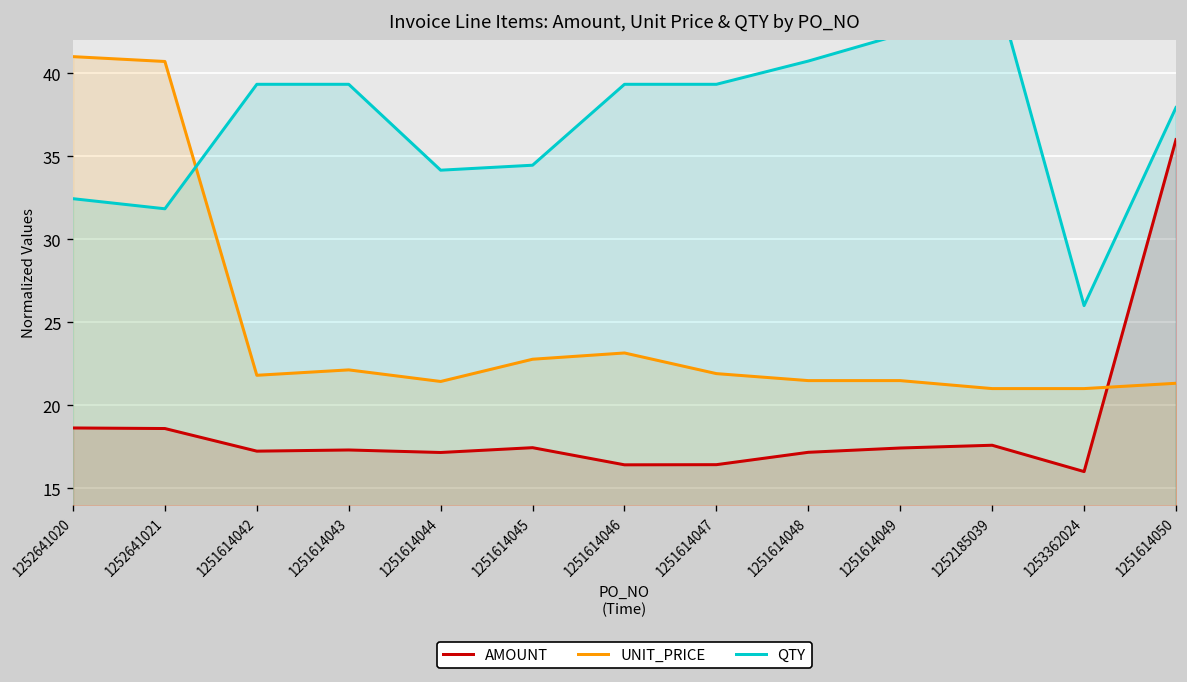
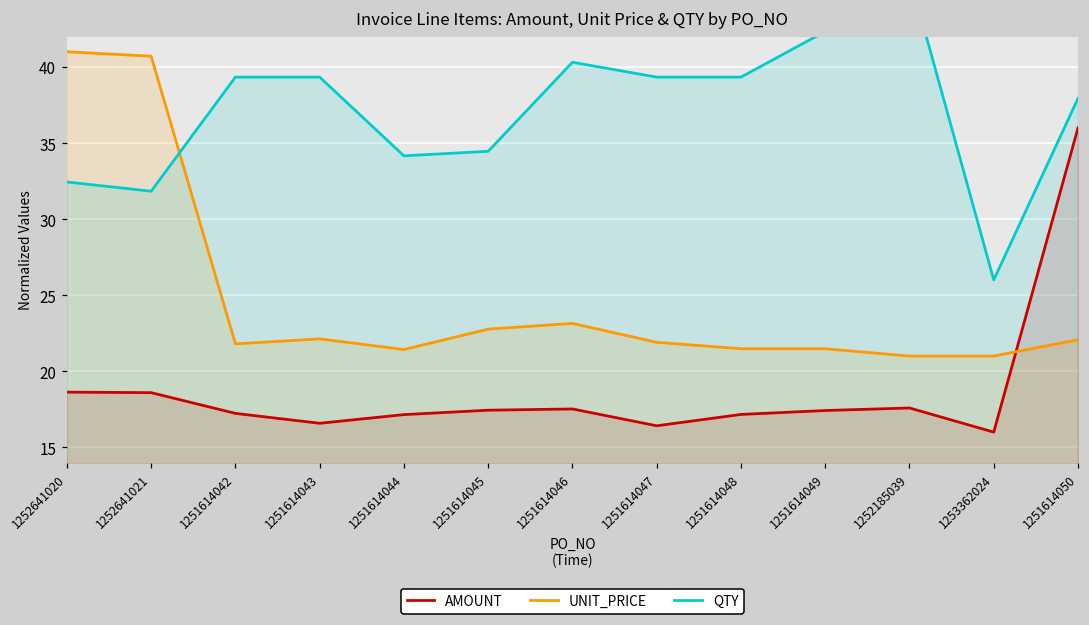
AMOUNT, 1251614043: 17.3 -> 16.6
AMOUNT, 1251614046: 16.4 -> 17.5
QTY, 1251614046: 39.3 -> 40.3
QTY, 1251614048: 40.7 -> 39.3
UNIT_PRICE, 1251614050: 21.3 -> 22.1
